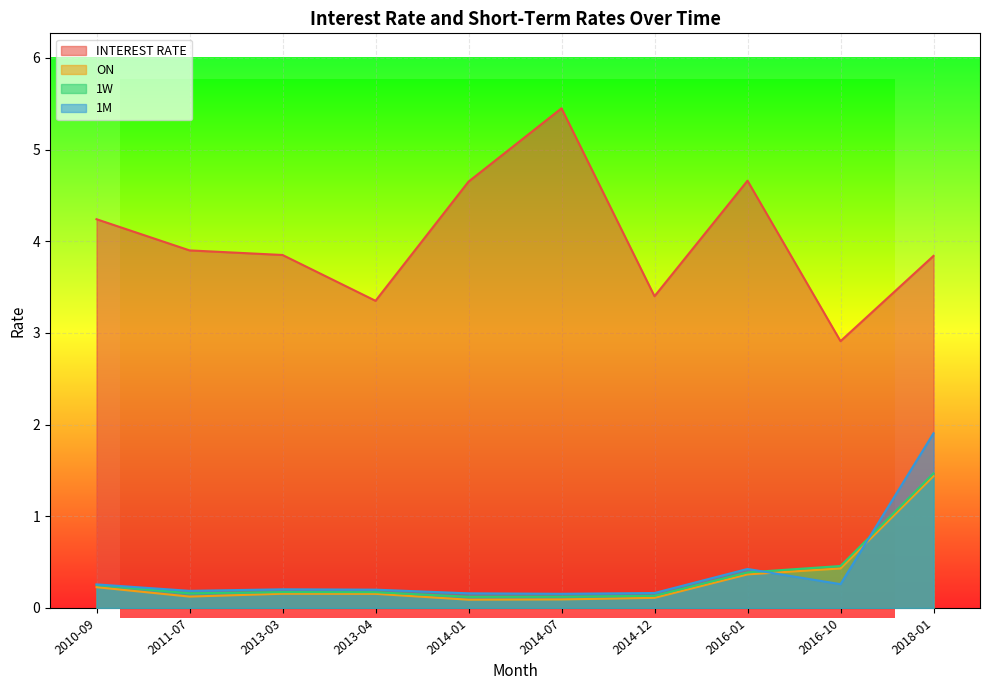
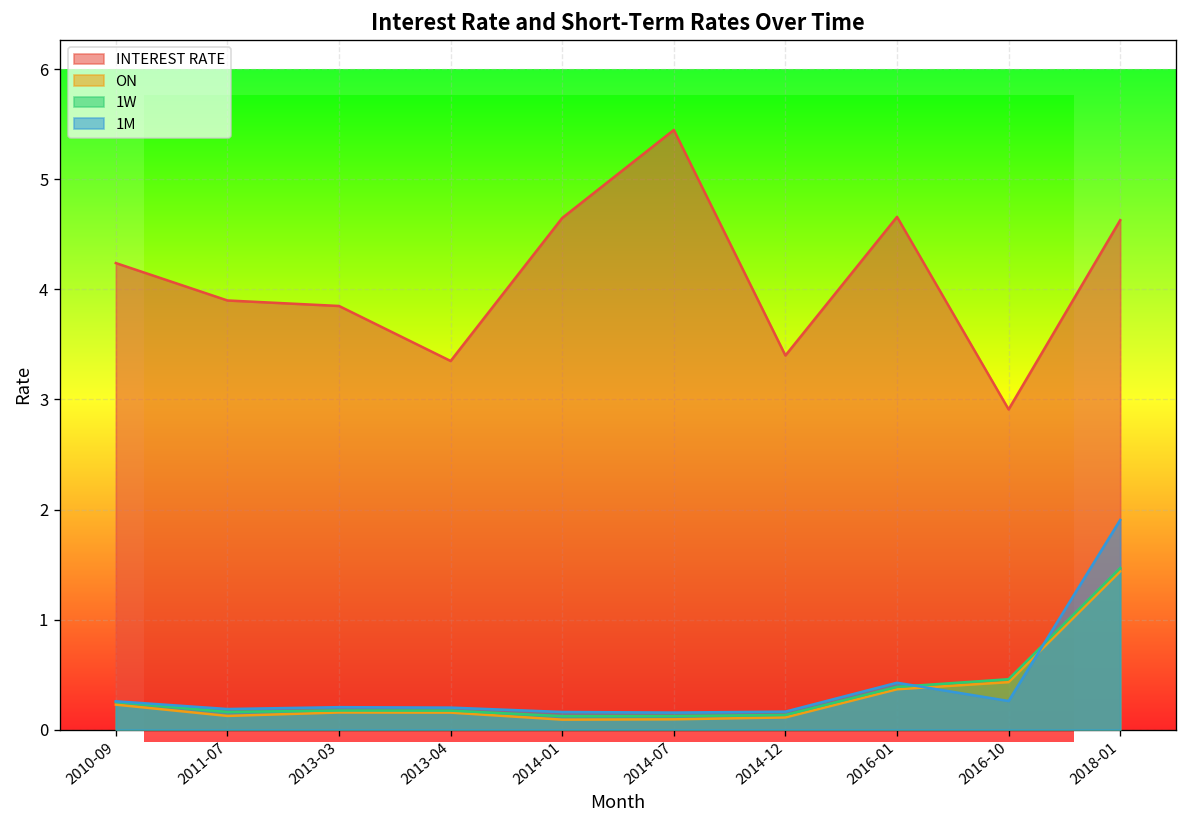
INTEREST RATE, 2018-01: 3.8 -> 4.6
